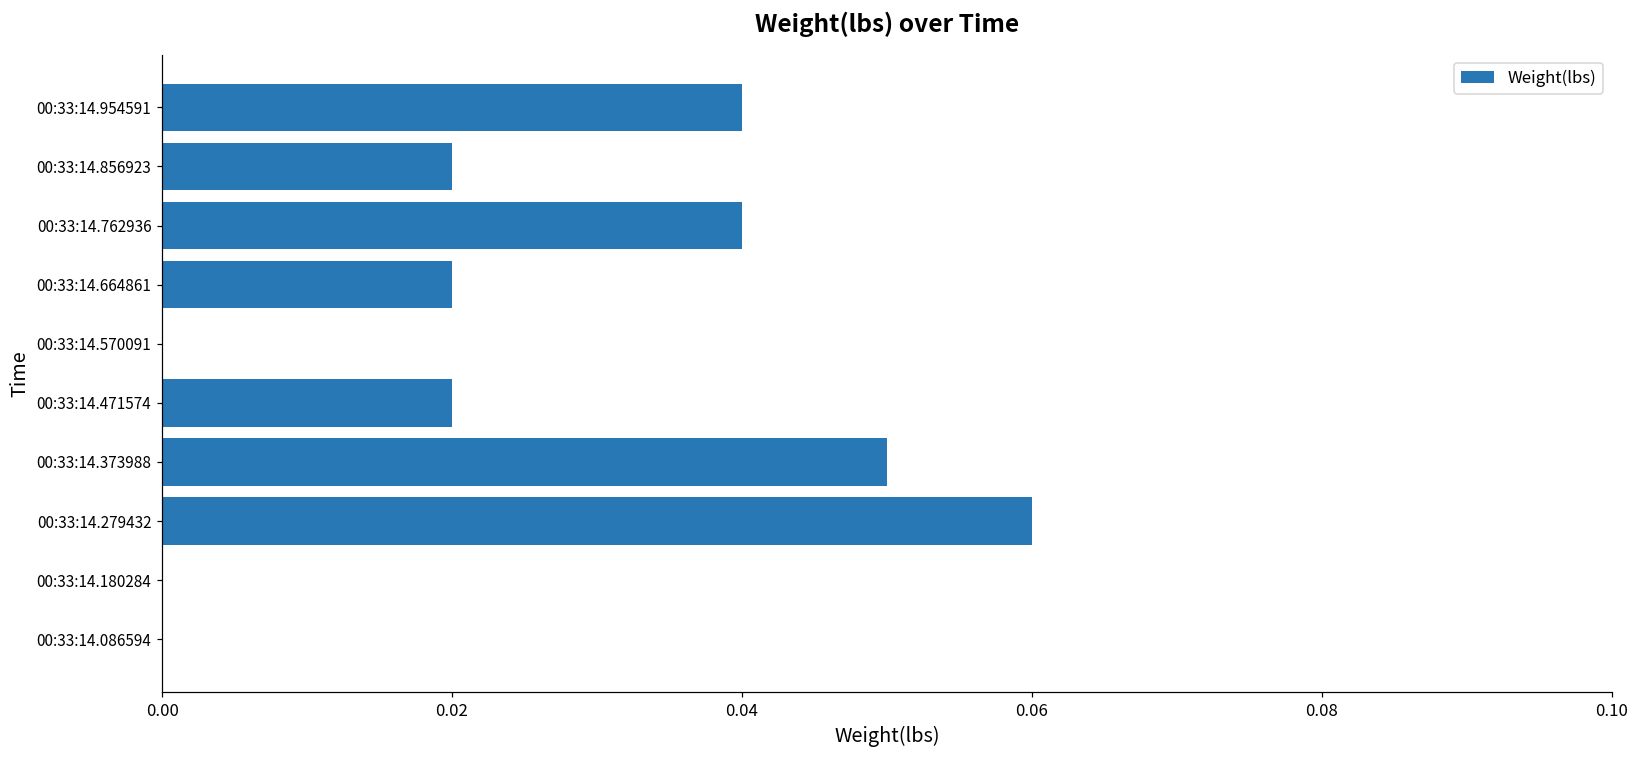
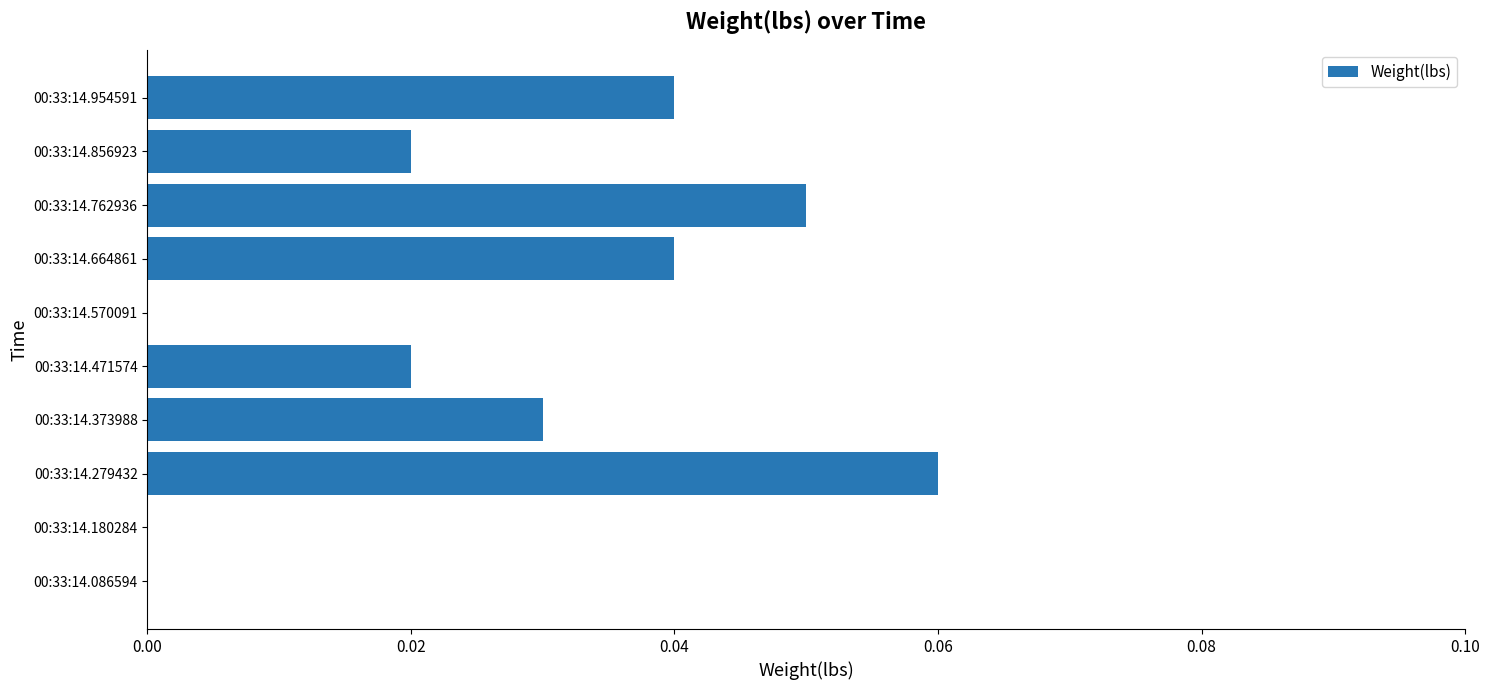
00:33:14.762936: 0.04 -> 0.05
00:33:14.664861: 0.02 -> 0.04
00:33:14.373988: 0.05 -> 0.03
